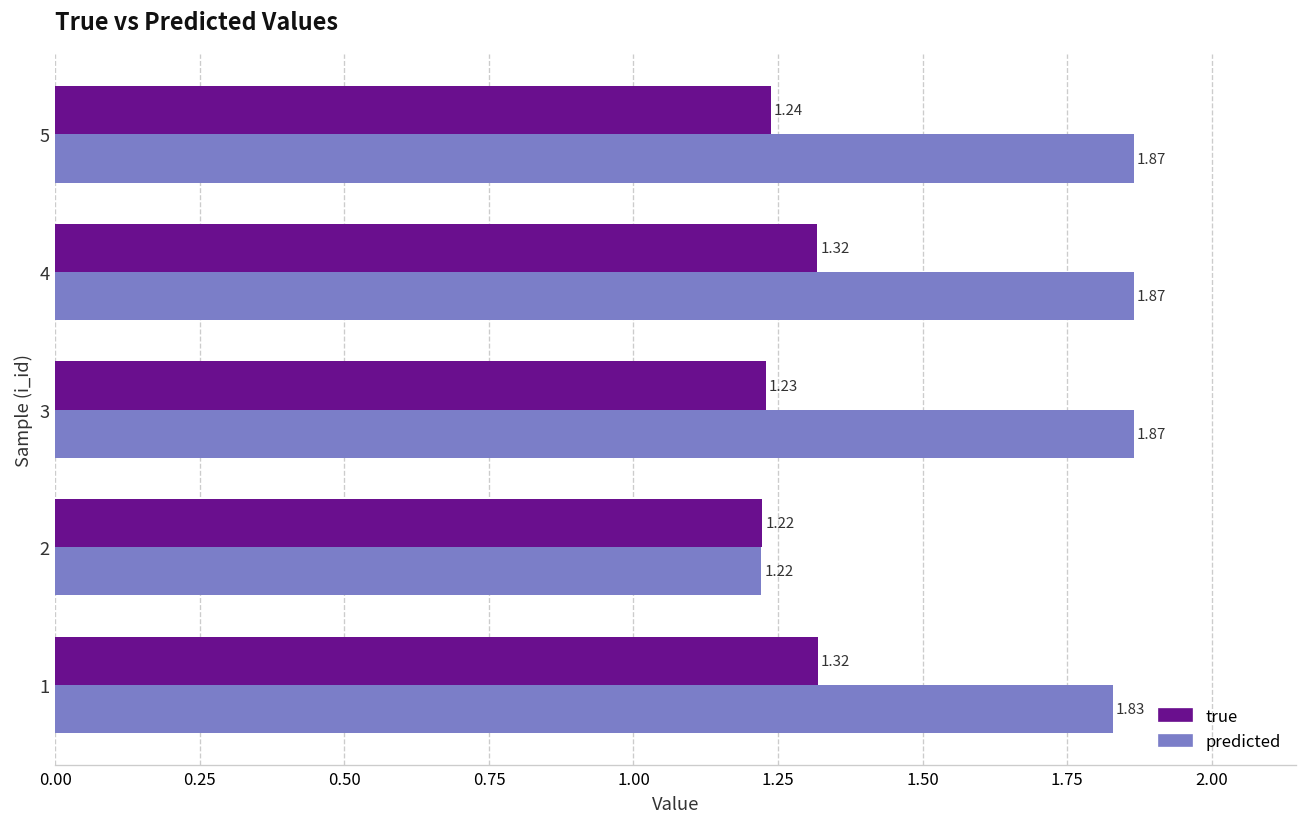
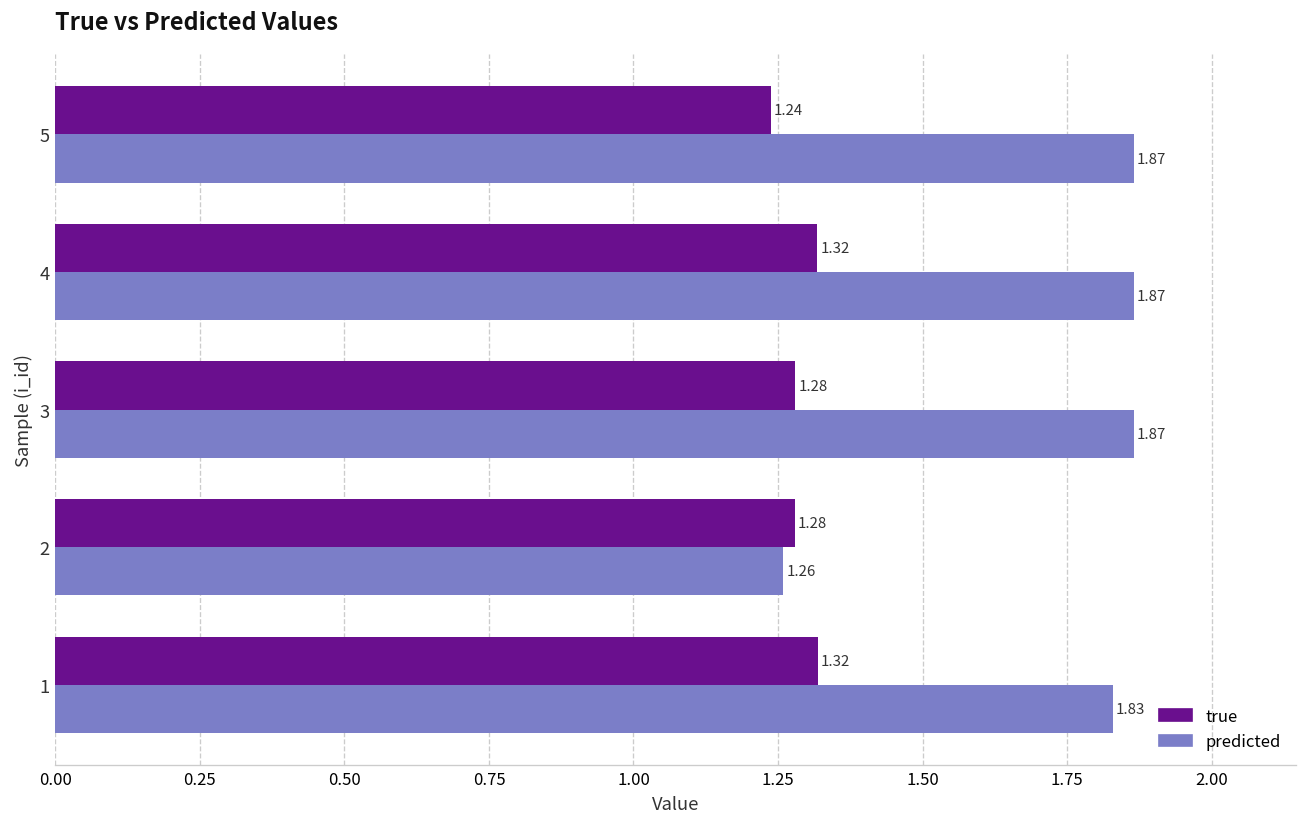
true, 3: 1.23 -> 1.28
true, 2: 1.22 -> 1.28
predicted, 2: 1.22 -> 1.26
